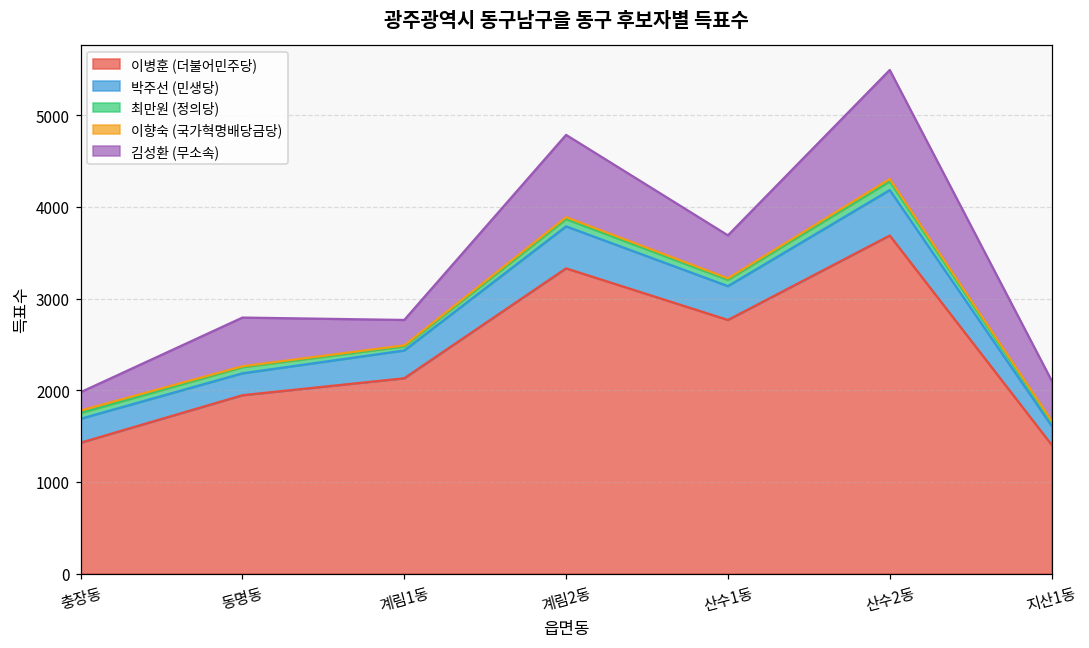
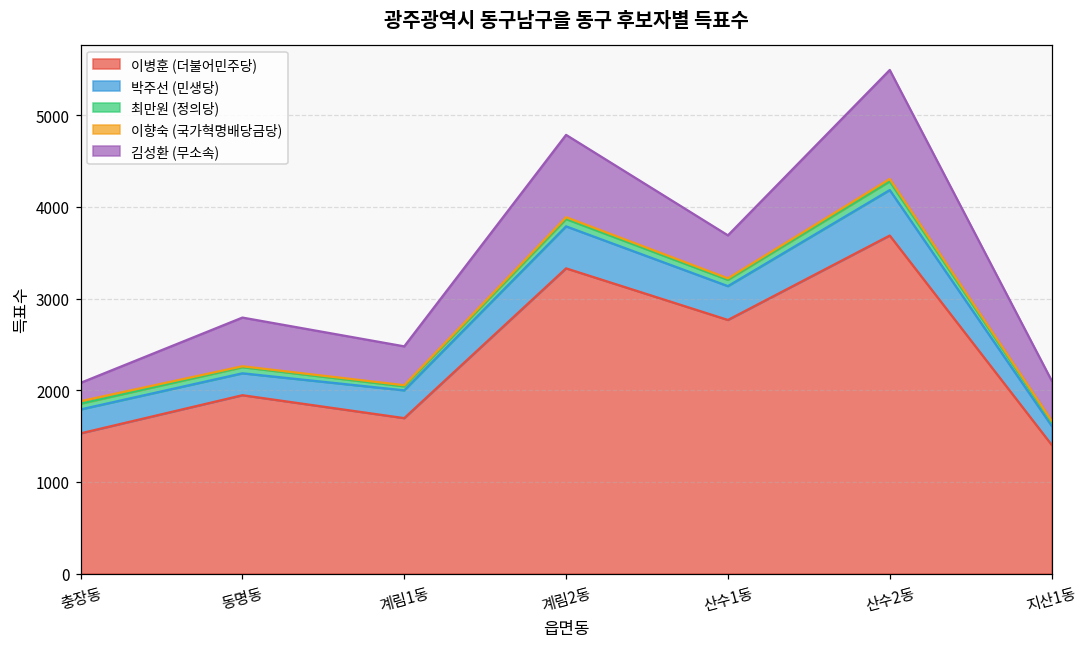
이병훈 (더불어민주당), 충장동: 1400 -> 1500
이병훈 (더불어민주당), 계림1동: 2100 -> 1700
김성환 (무소속), 계림1동: 300 -> 400
